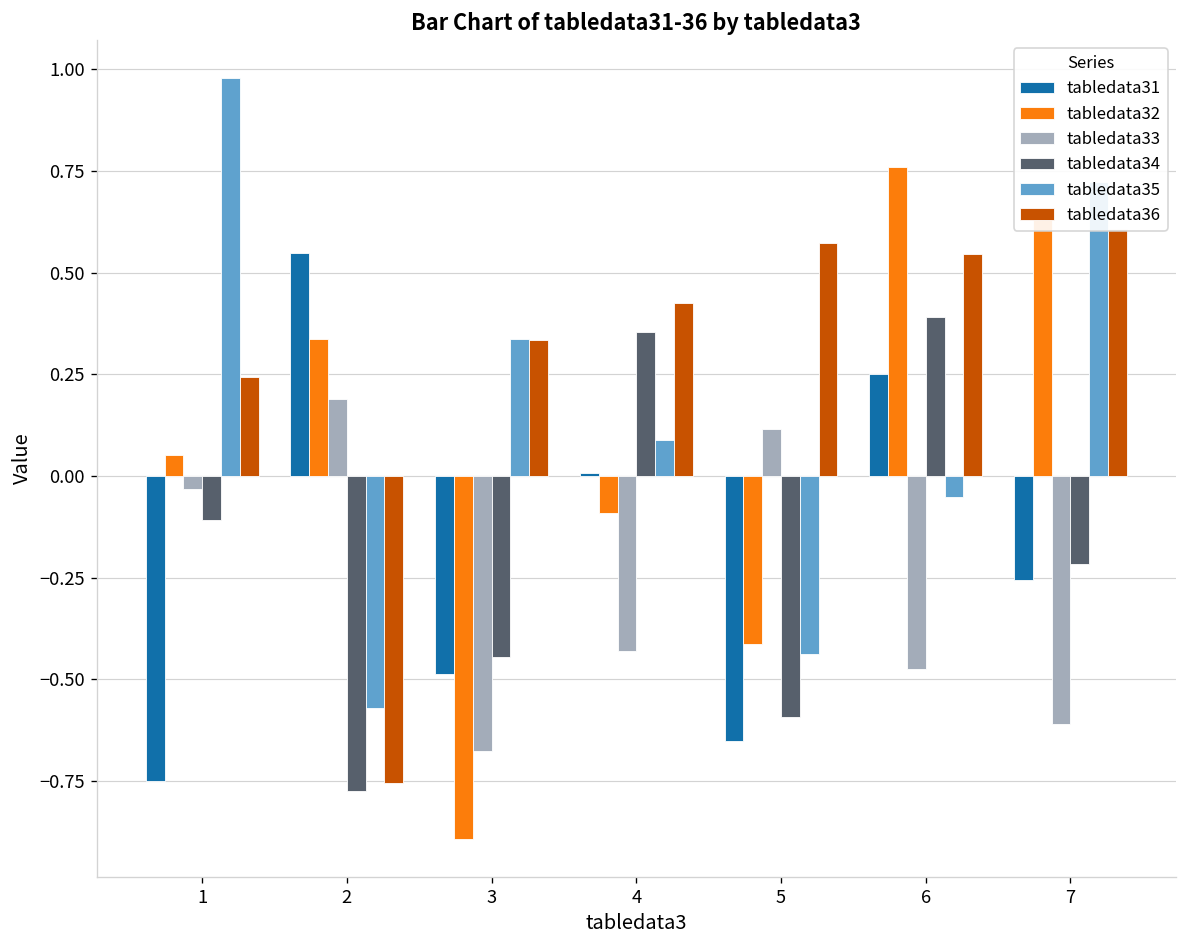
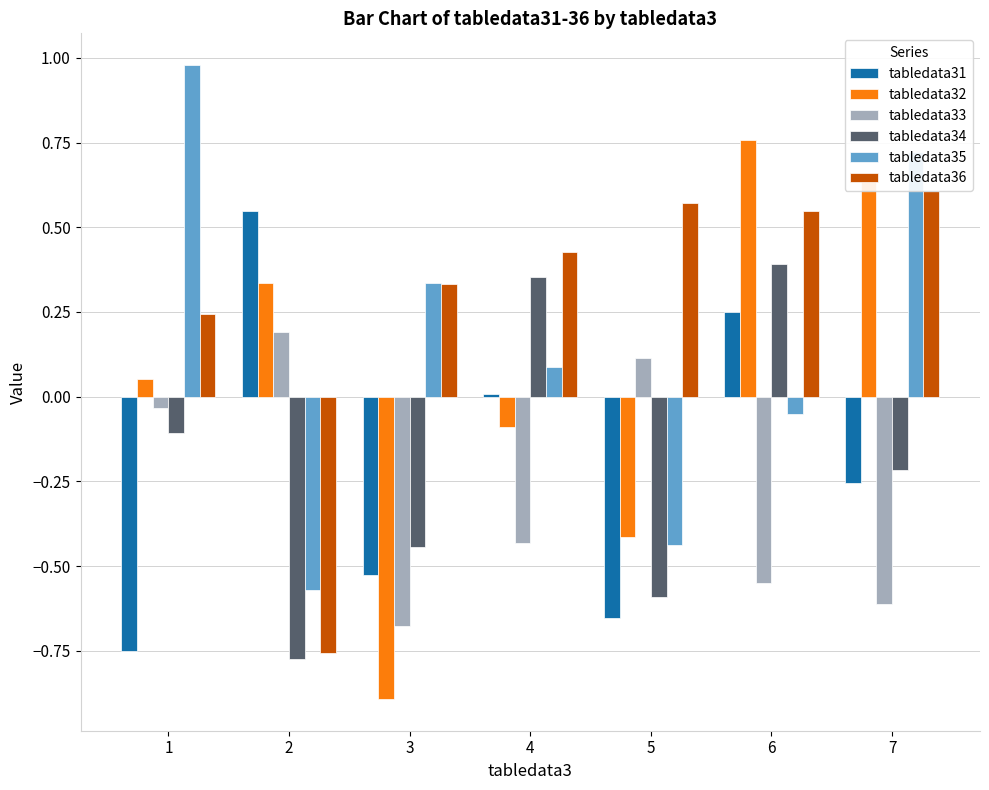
tabledata31, 3: -0.49 -> -0.53
tabledata33, 6: -0.47 -> -0.55
